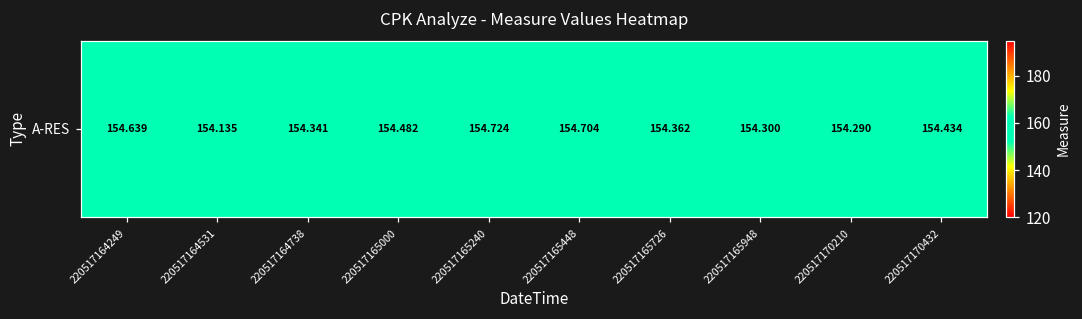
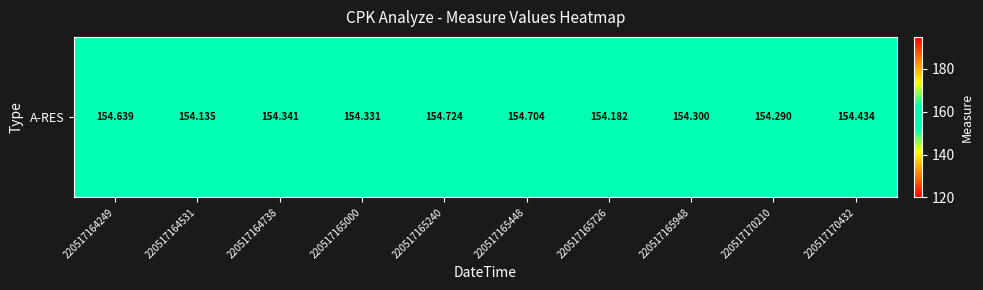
A-RES, 220517165000: 154.482 -> 154.331
A-RES, 220517165726: 154.362 -> 154.182
